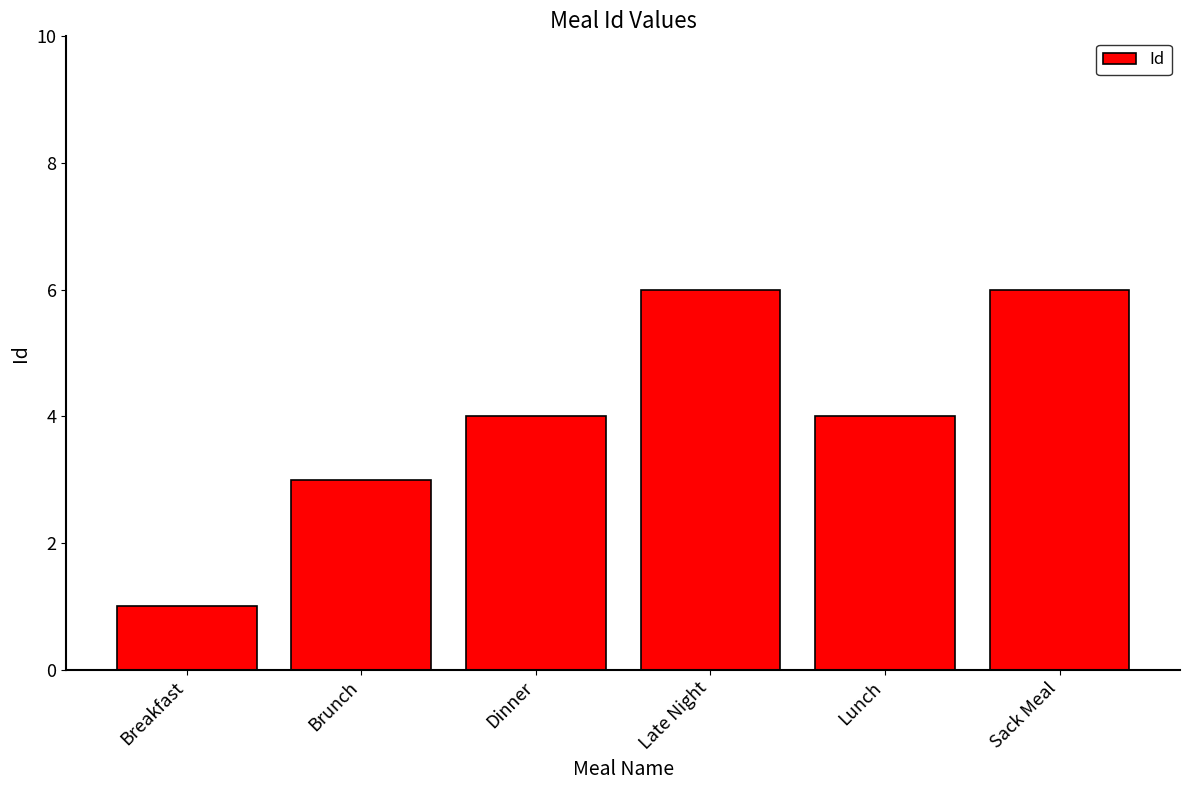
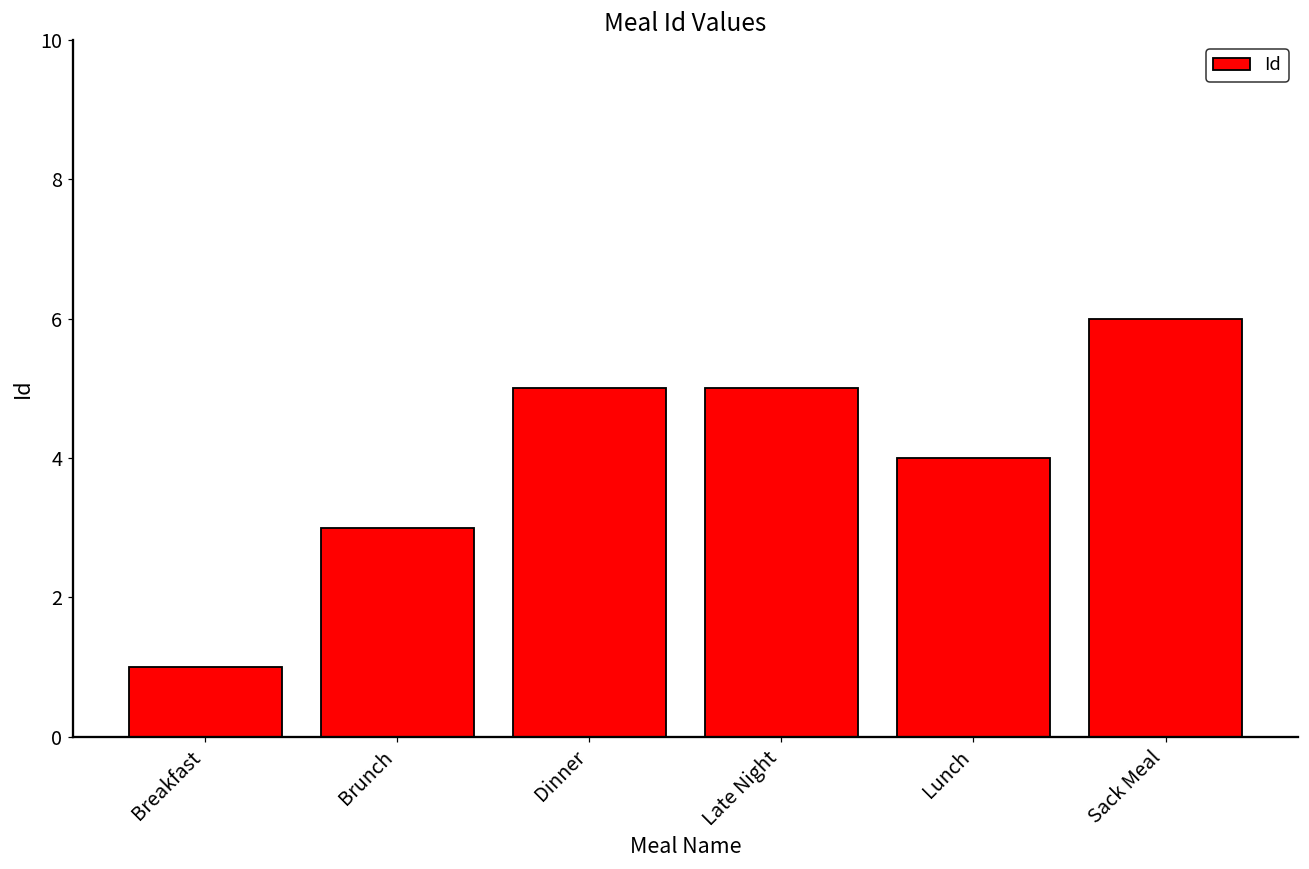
Dinner: 4 -> 5
Late Night: 6 -> 5
